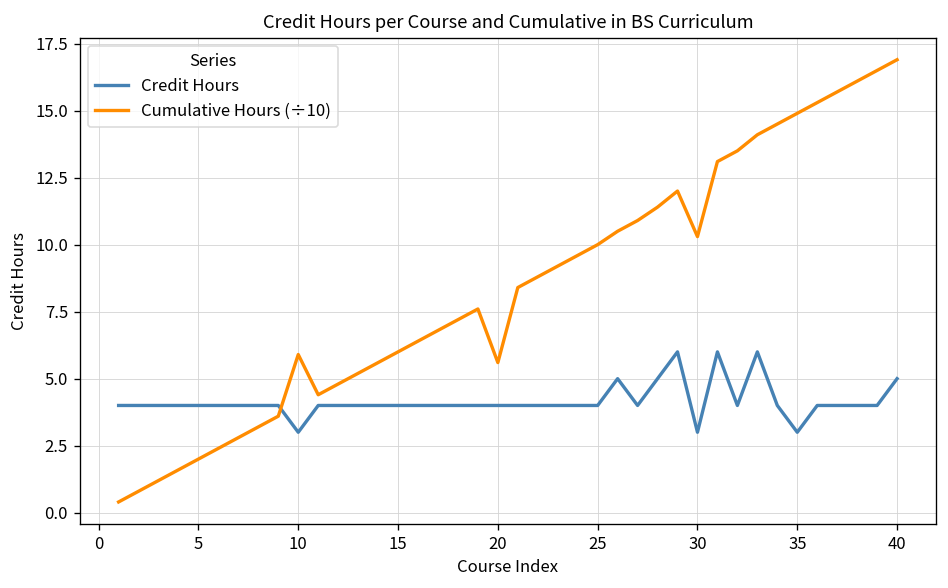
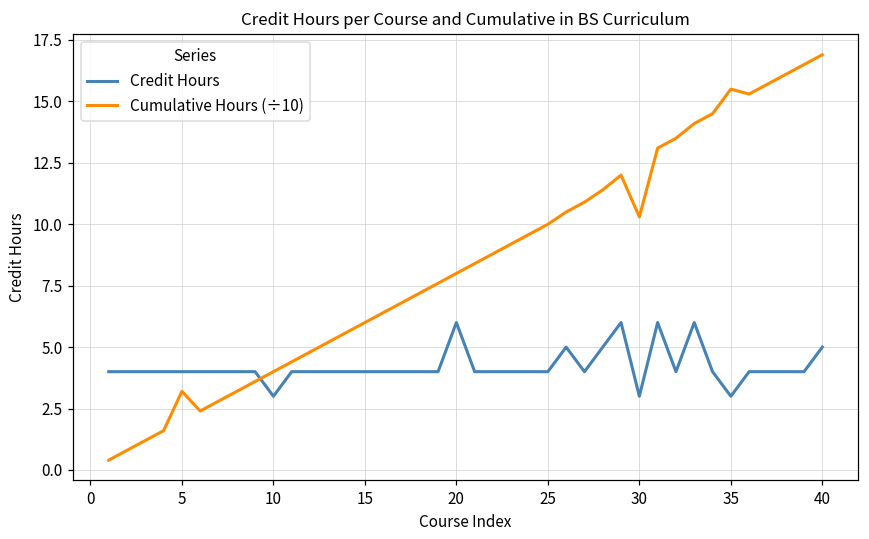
Cumulative Hours (÷10), 5: 2.0 -> 3.2
Cumulative Hours (÷10), 10: 5.9 -> 4.0
Credit Hours, 20: 4 -> 6
Cumulative Hours (÷10), 20: 5.6 -> 8.0
Cumulative Hours (÷10), 35: 14.9 -> 15.5
